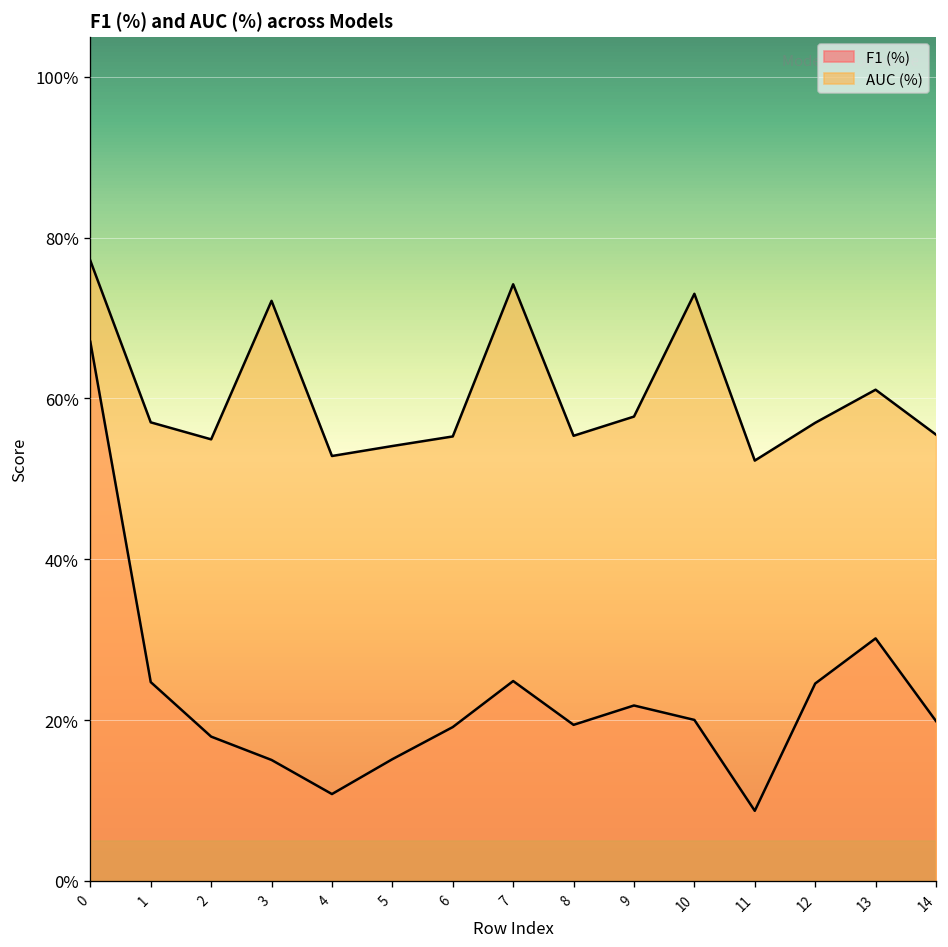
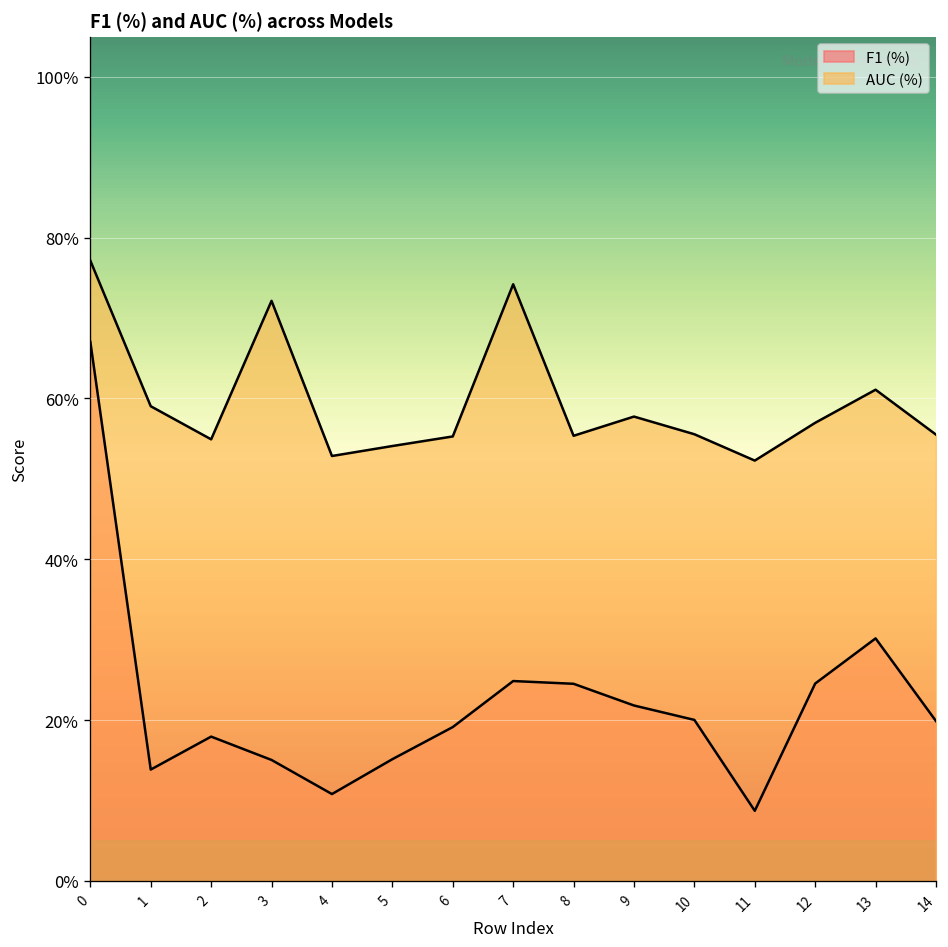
F1 (%), 1: 25% -> 14%
AUC (%), 1: 57% -> 59%
F1 (%), 8: 19% -> 25%
AUC (%), 10: 73% -> 56%
